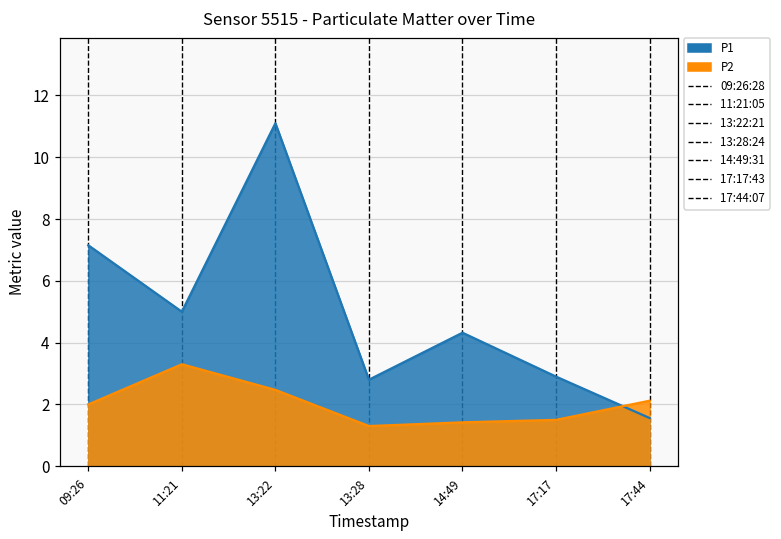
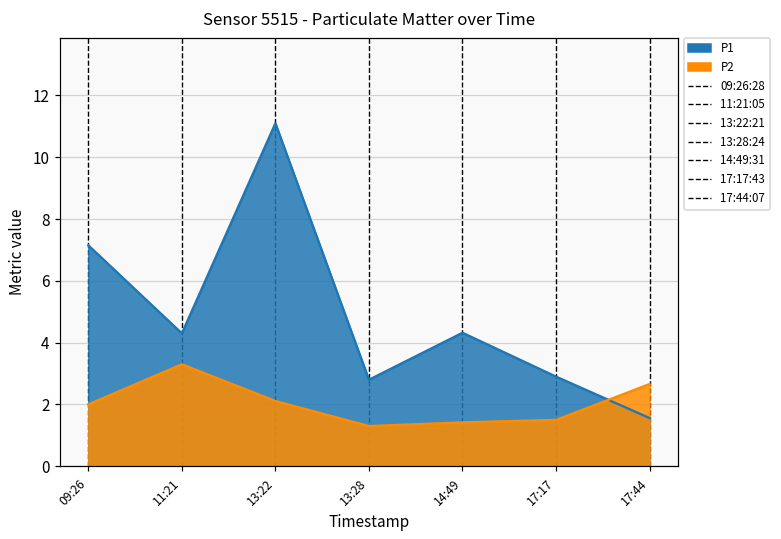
P1, 11:21: 5.0 -> 4.3
P2, 13:22: 2.5 -> 2.1
P2, 17:44: 2.1 -> 2.7
